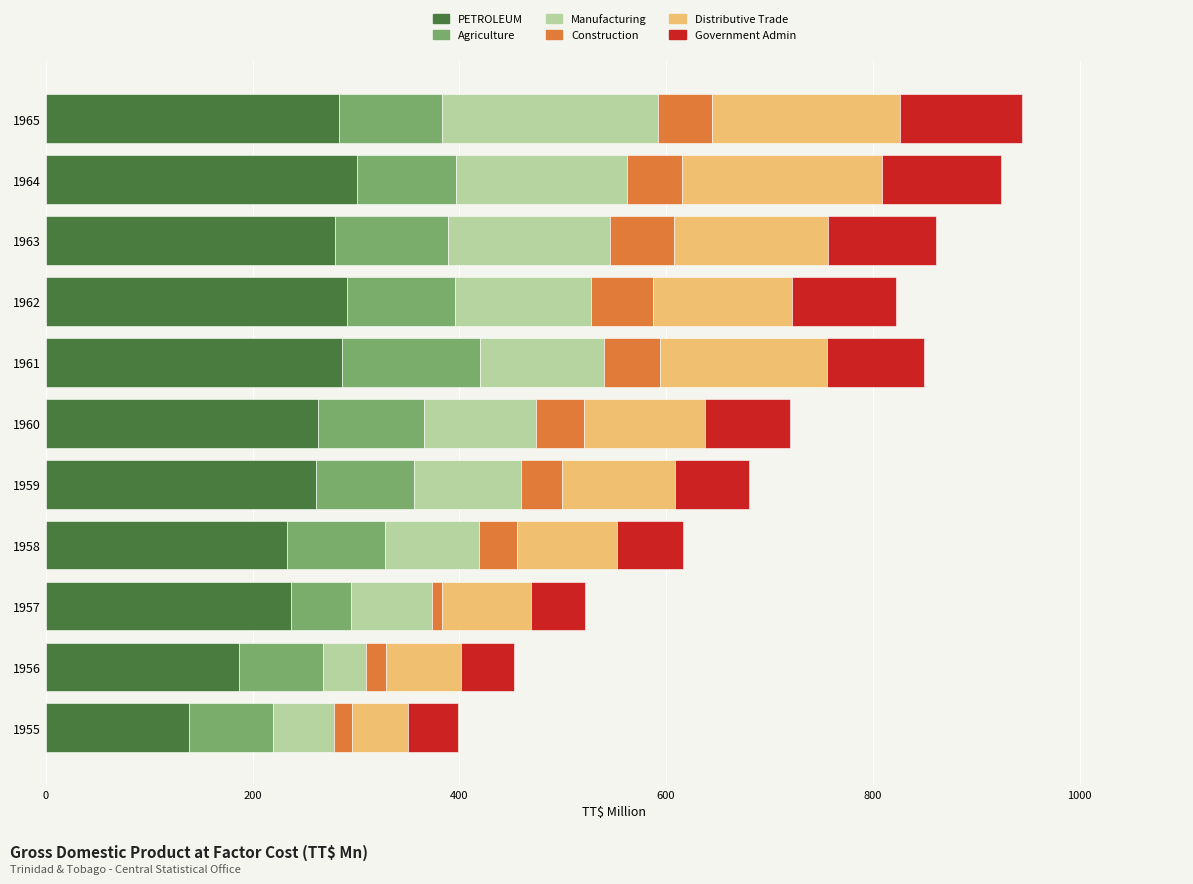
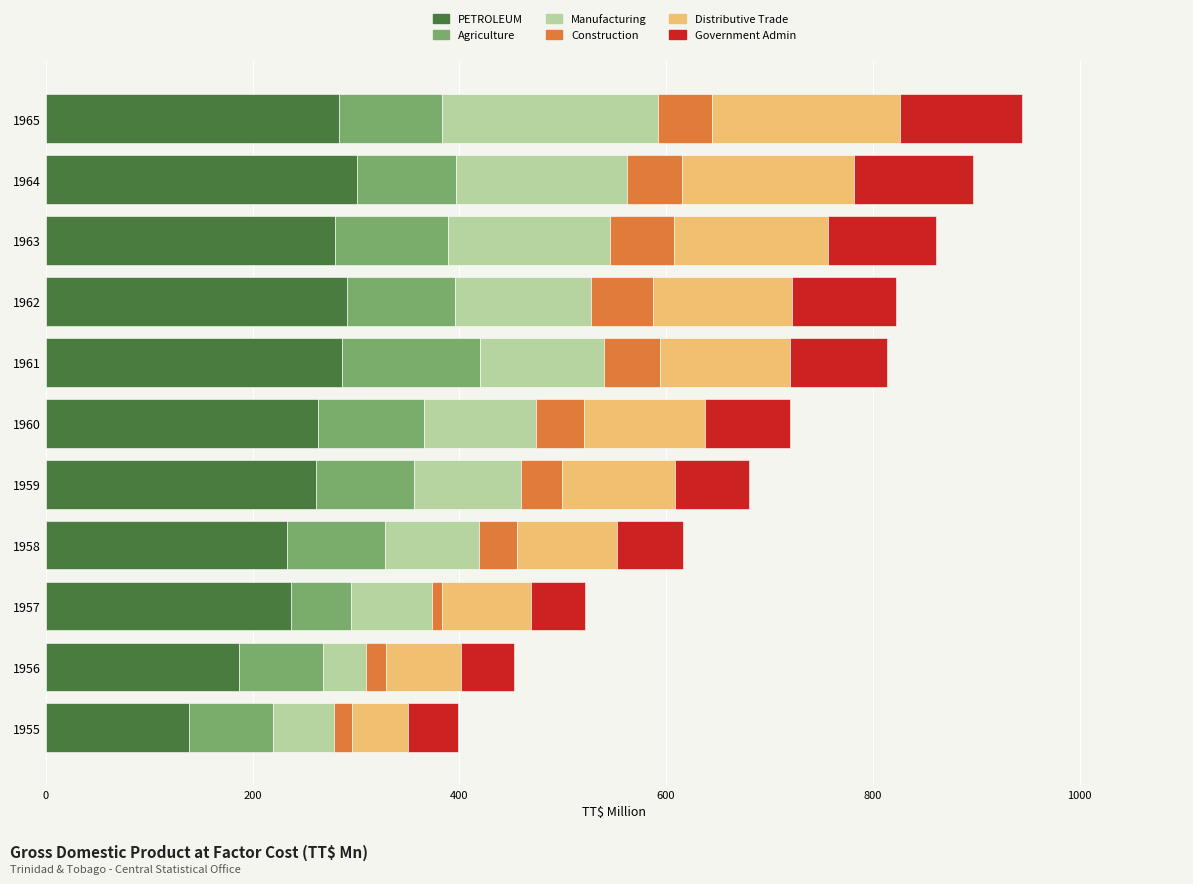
Distributive Trade, 1964: 193 -> 166
Distributive Trade, 1961: 162 -> 126
